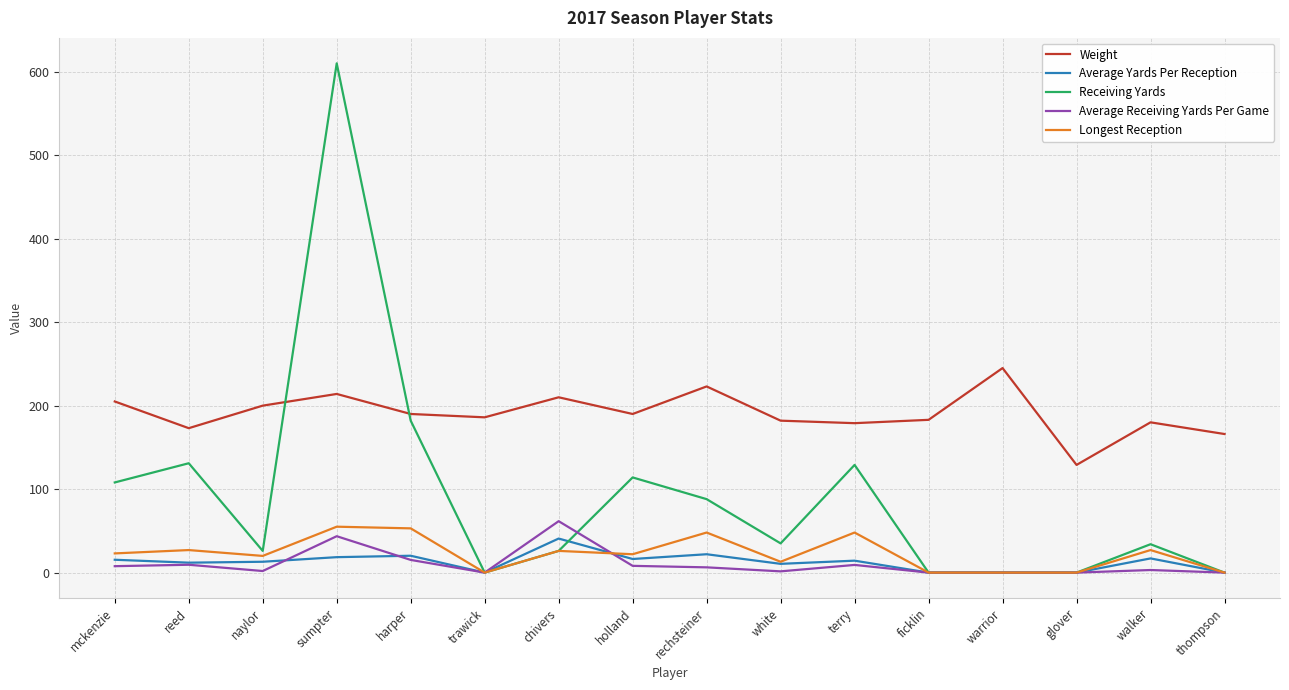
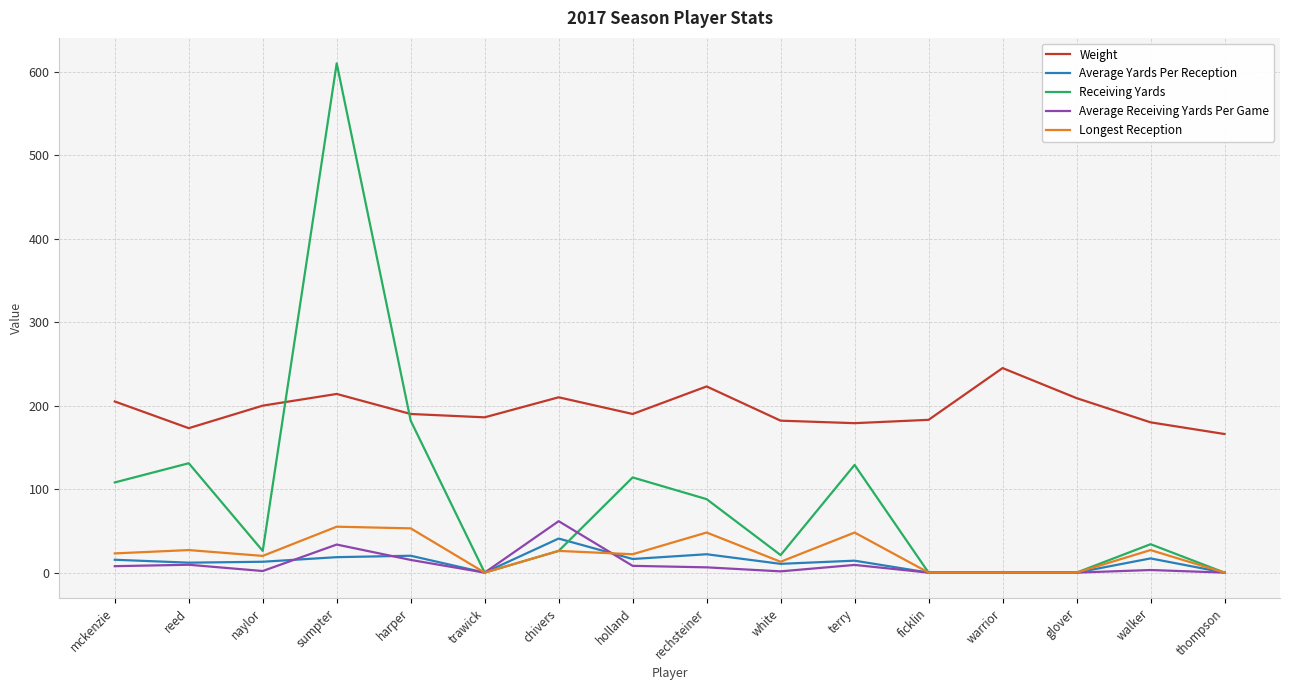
Average Receiving Yards Per Game, sumpter: 40 -> 30
Receiving Yards, white: 40 -> 20
Weight, glover: 130 -> 210
